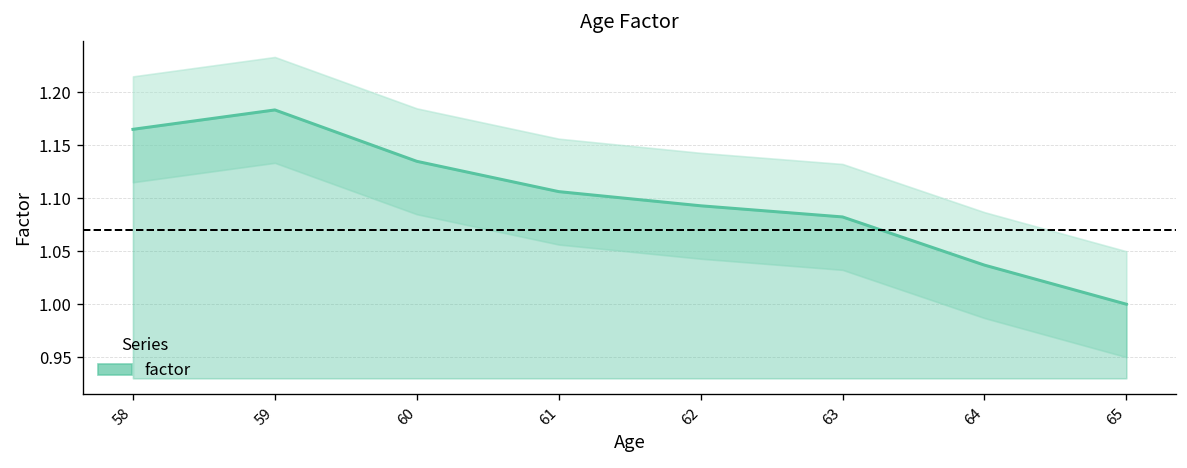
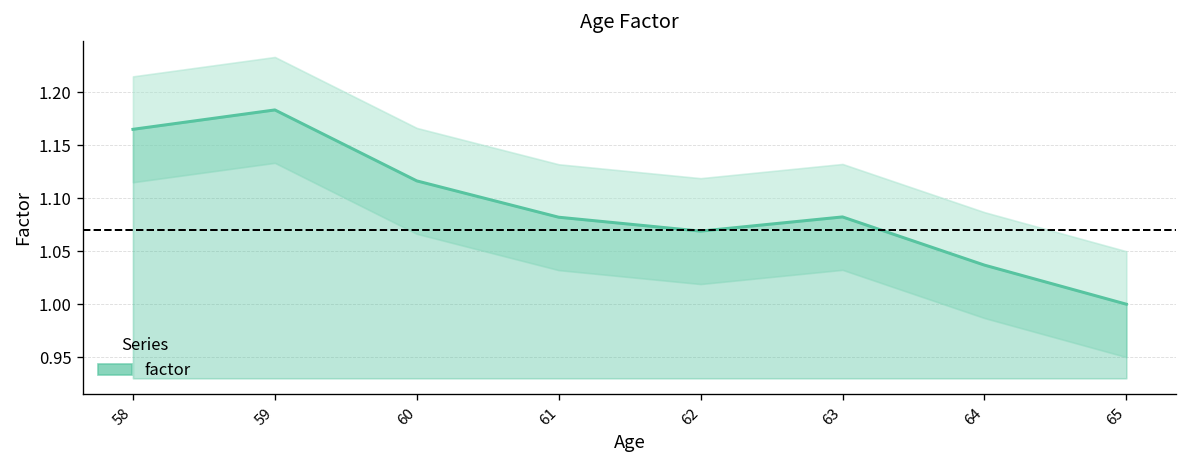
factor, 60: 1.13 -> 1.12
factor, 61: 1.11 -> 1.08
factor, 62: 1.09 -> 1.07
